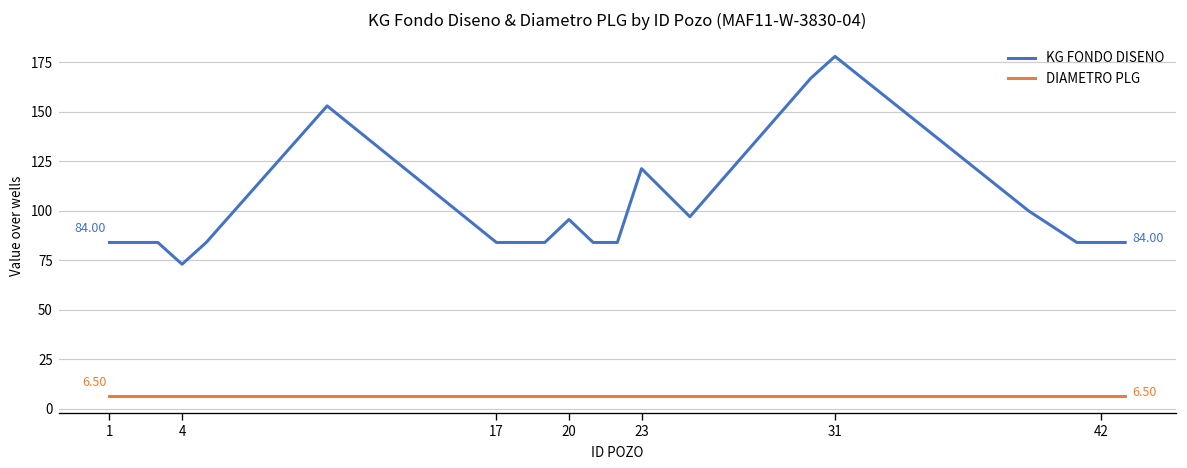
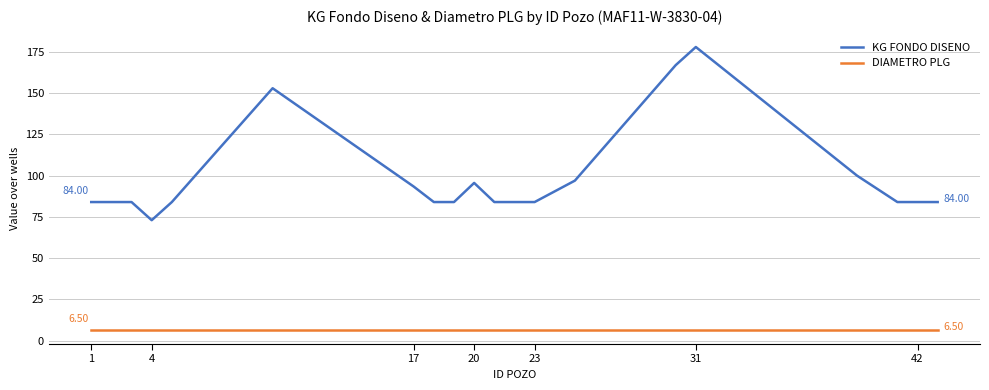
KG FONDO DISENO, 17: 84 -> 93
KG FONDO DISENO, 23: 121 -> 84
